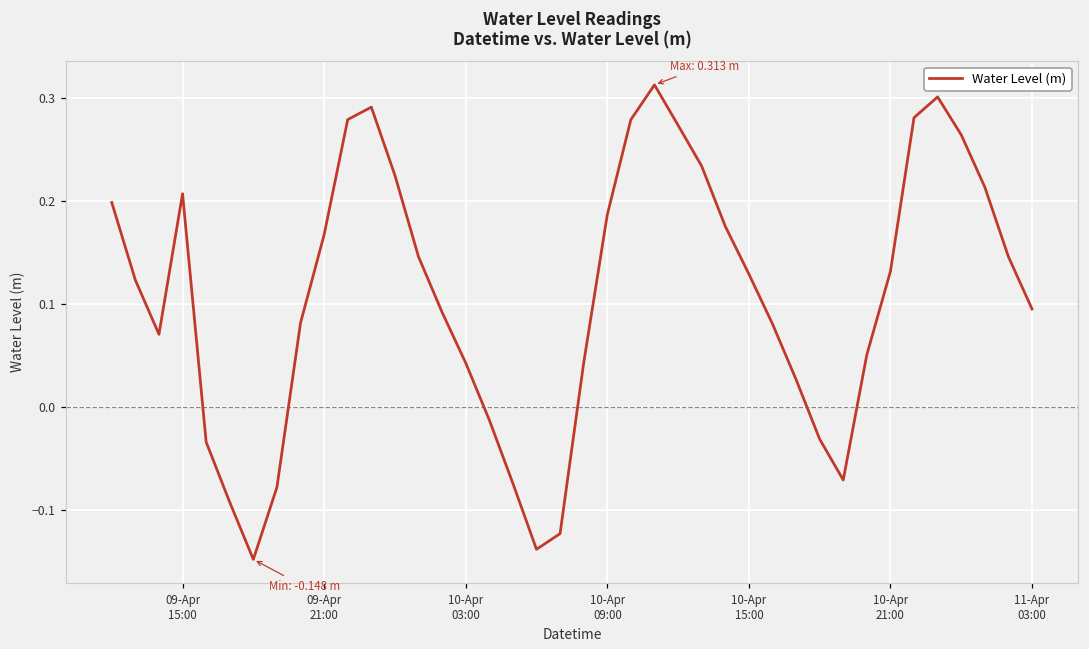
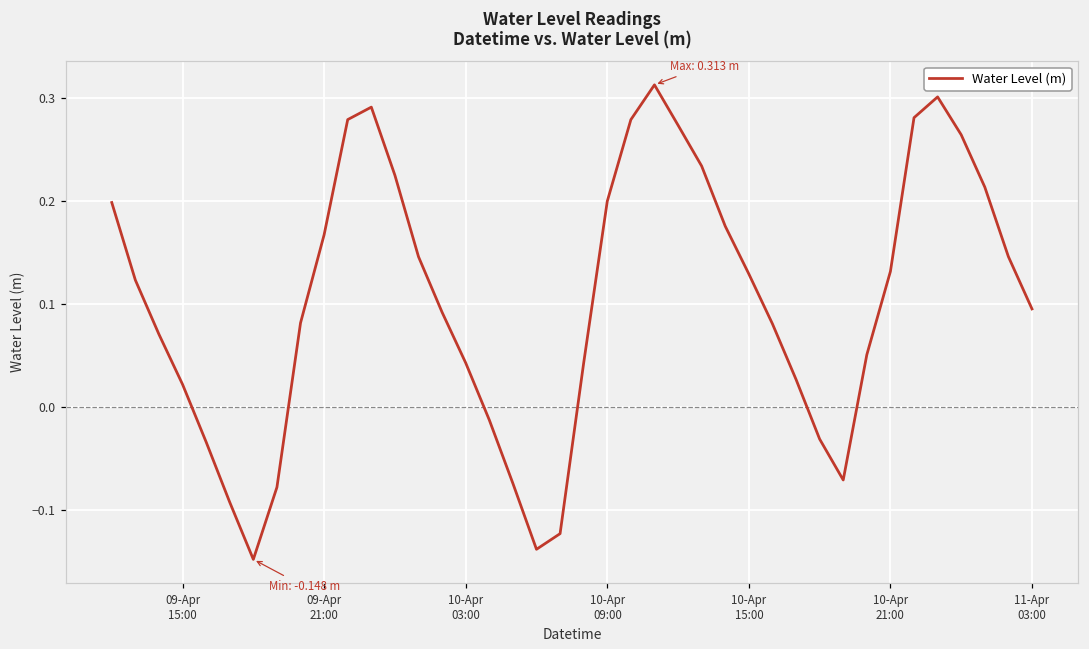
09-Apr 15:00: 0.21 -> 0.02
10-Apr 09:00: 0.19 -> 0.20
